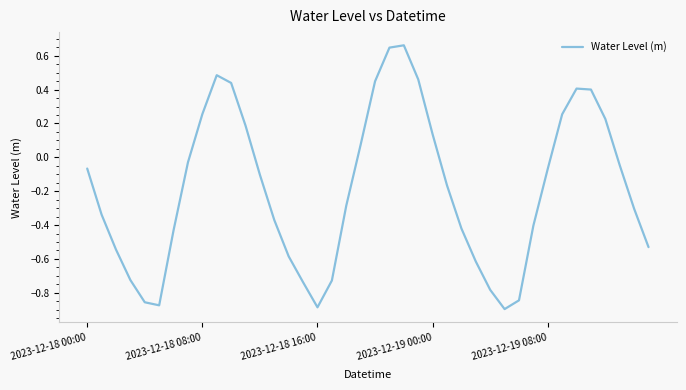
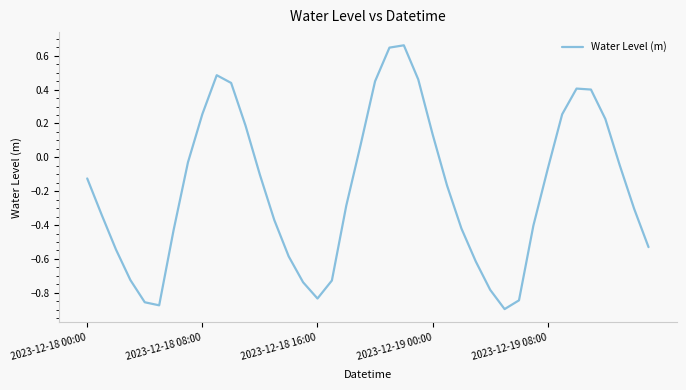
2023-12-18 00:00: -0.07 -> -0.12
2023-12-18 16:00: -0.89 -> -0.83
